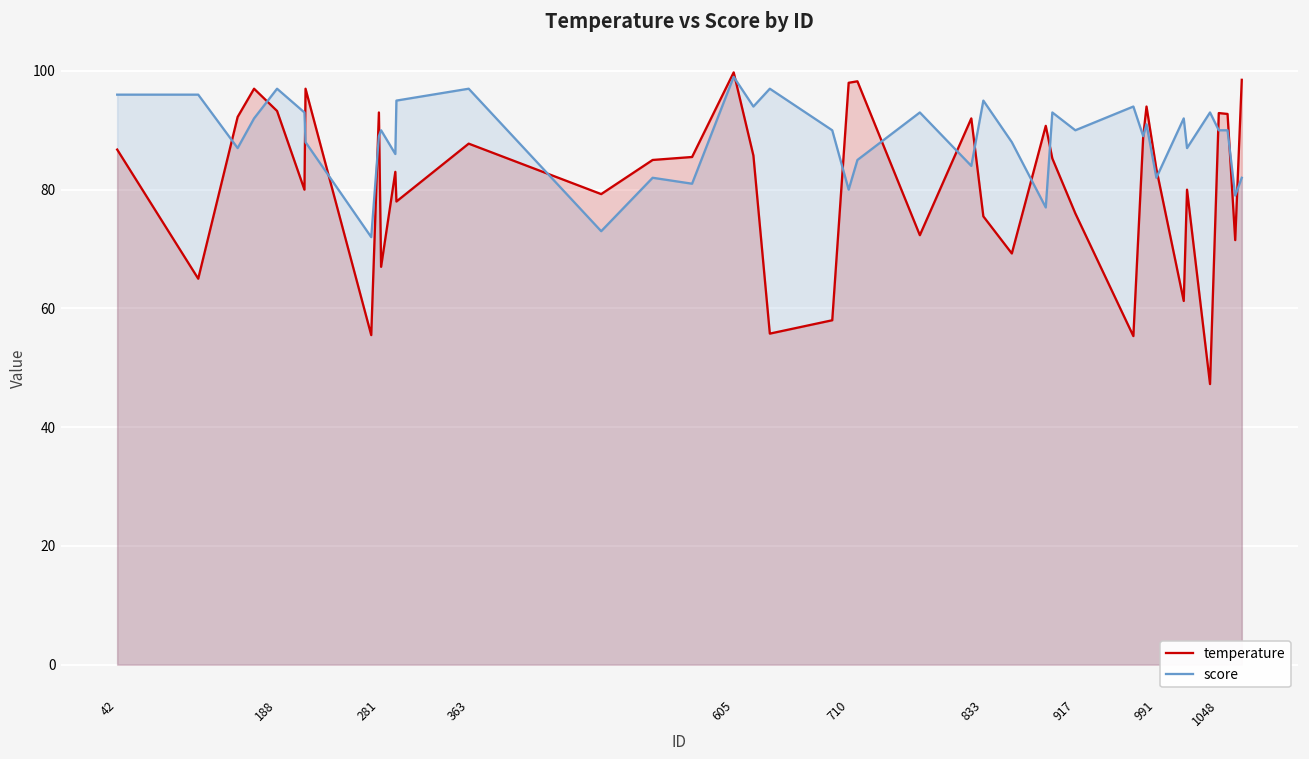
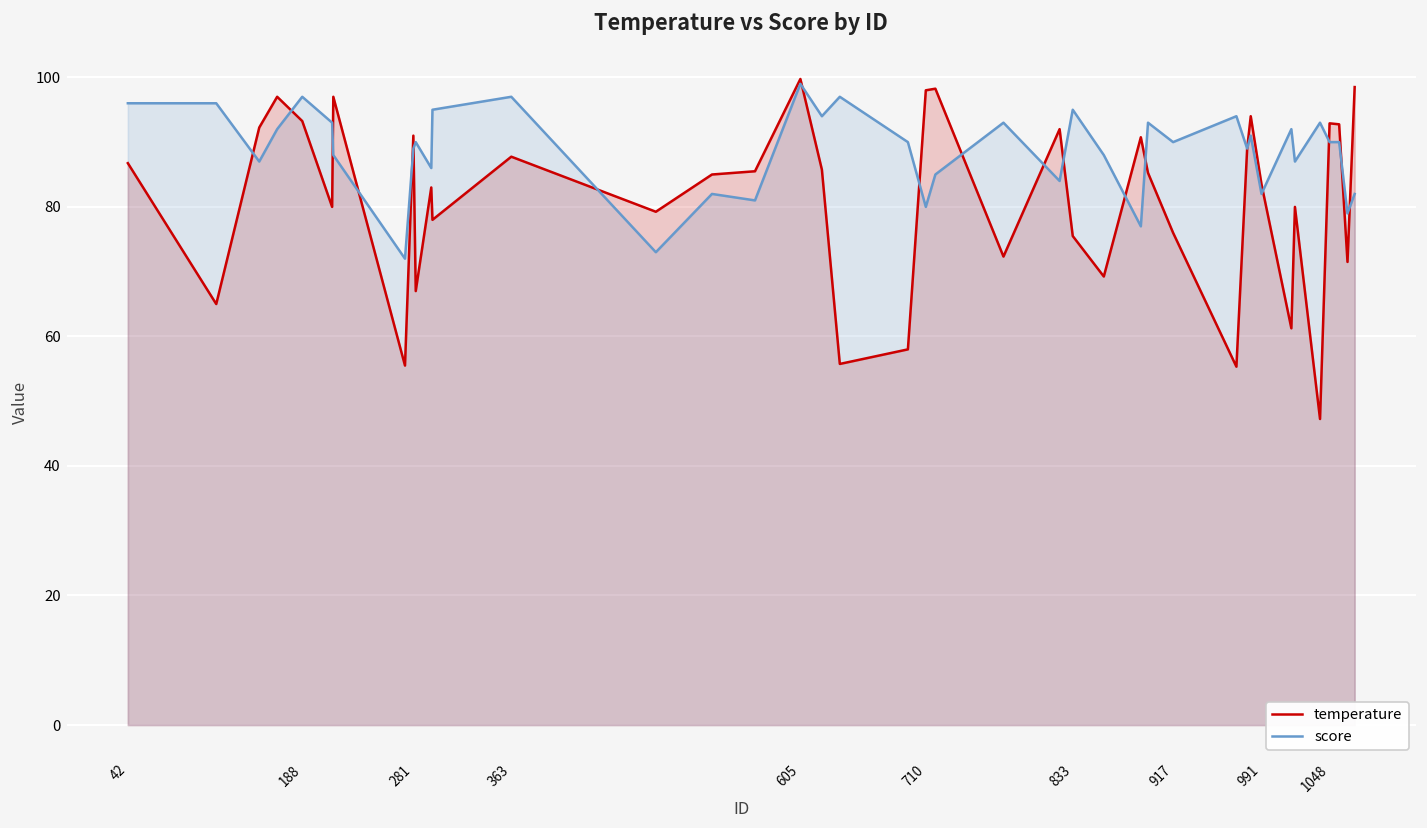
temperature, 281: 93 -> 91
